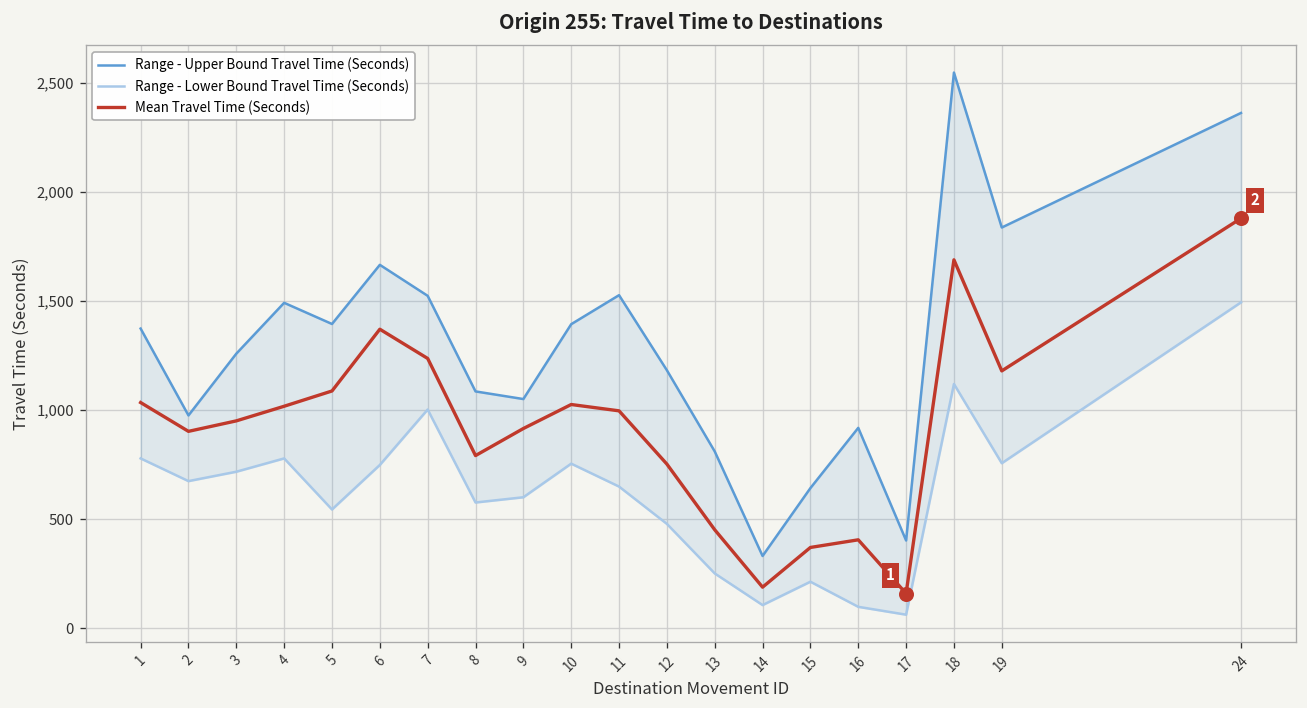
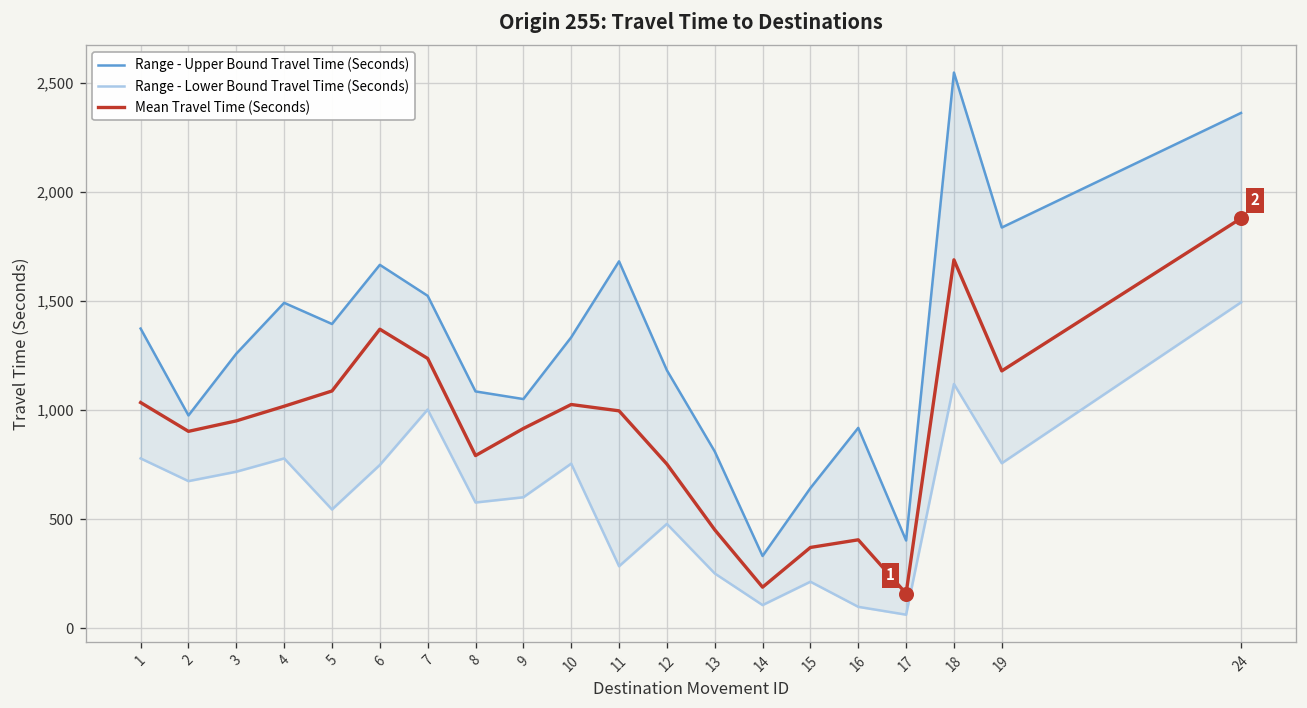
Range - Upper Bound Travel Time (Seconds), 10: 1,390 -> 1,330
Range - Upper Bound Travel Time (Seconds), 11: 1,530 -> 1,680
Range - Lower Bound Travel Time (Seconds), 11: 650 -> 280
